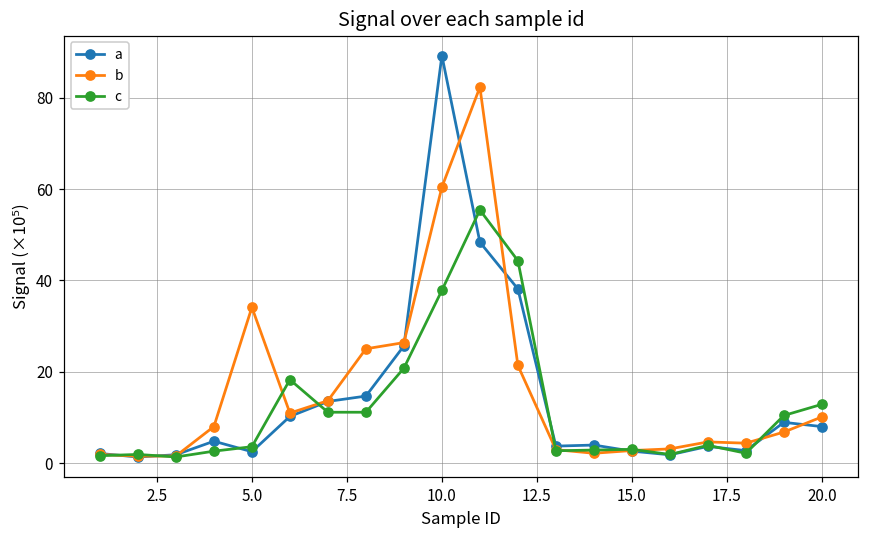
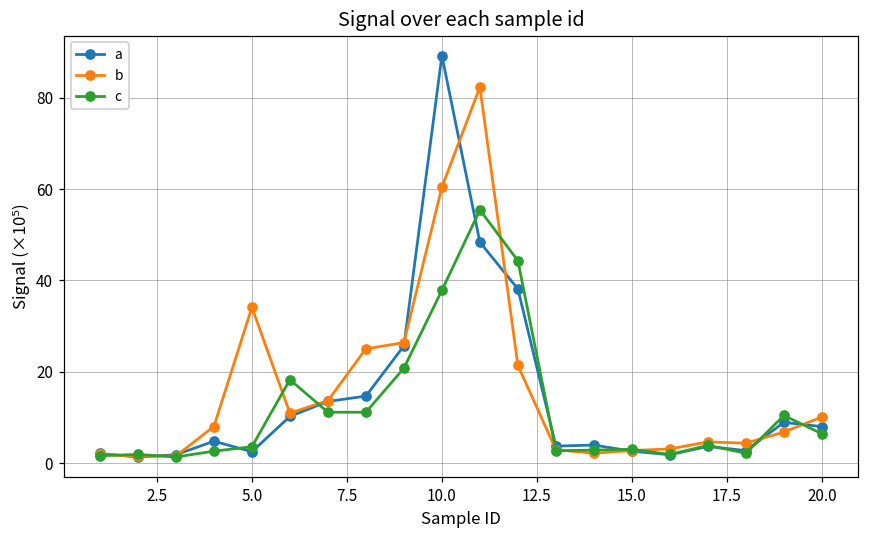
c, 20.0: 13 -> 6
